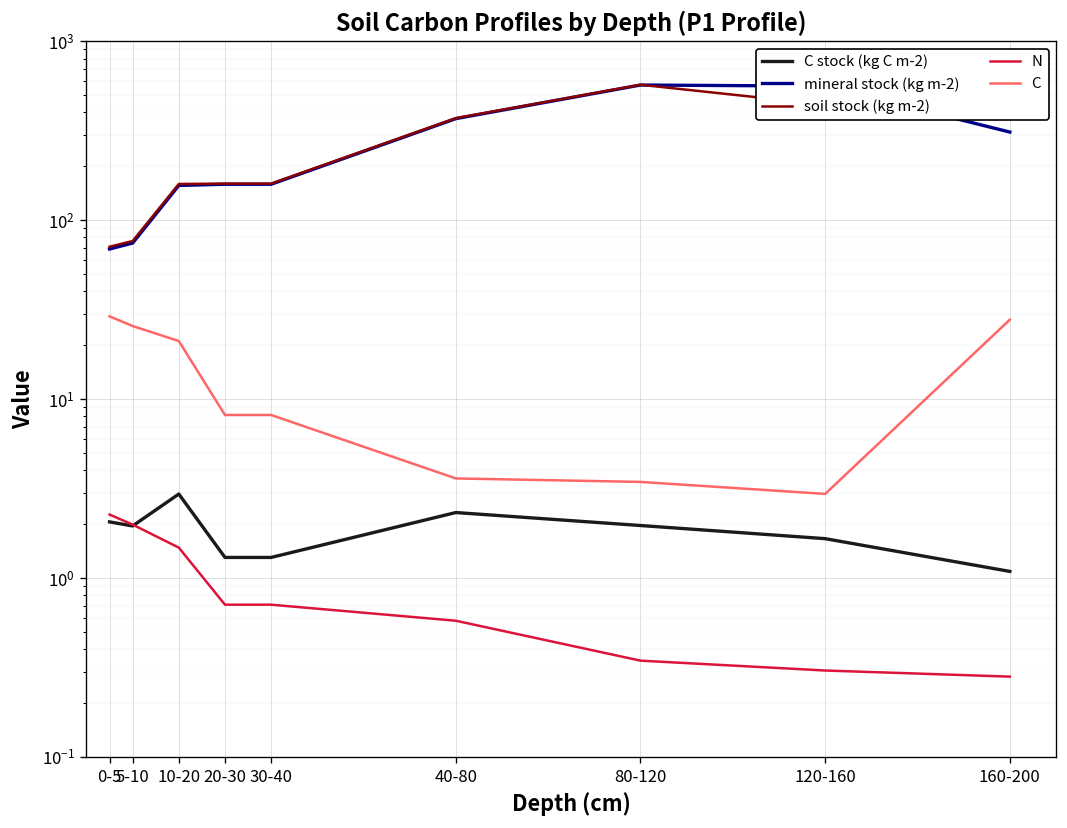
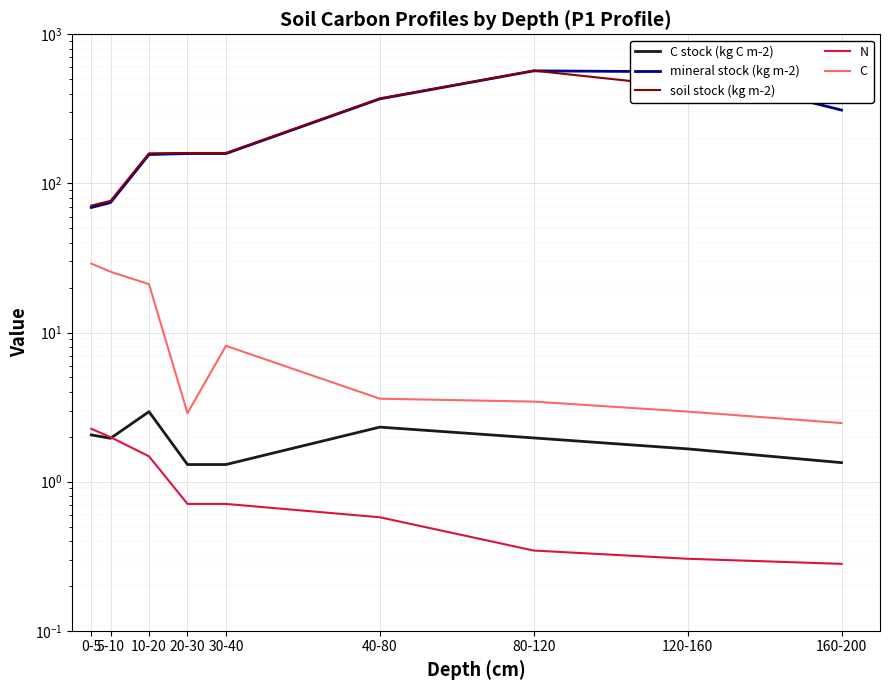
C, 20-30: 8 -> 2.9
C stock (kg C m-2), 160-200: 1.1 -> 1.3
C, 160-200: 28 -> 2.5
